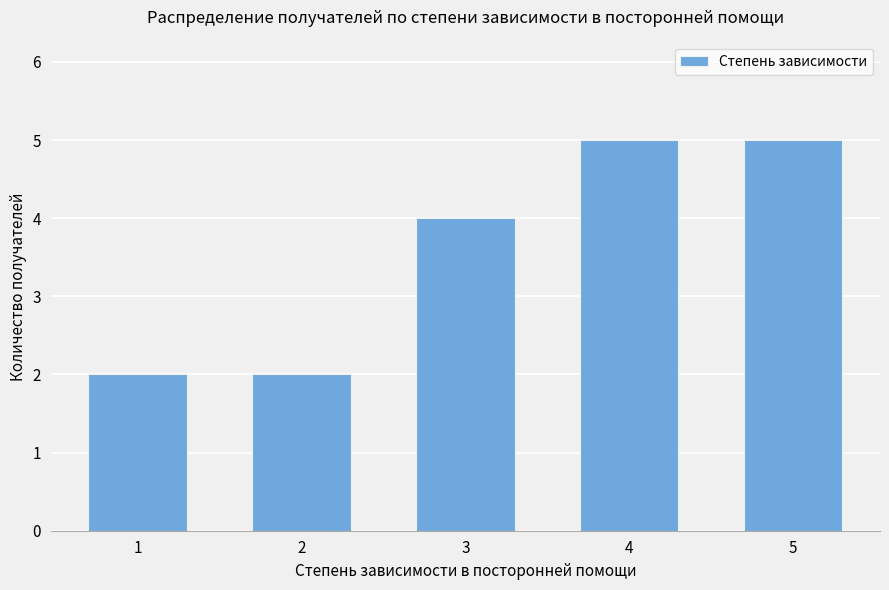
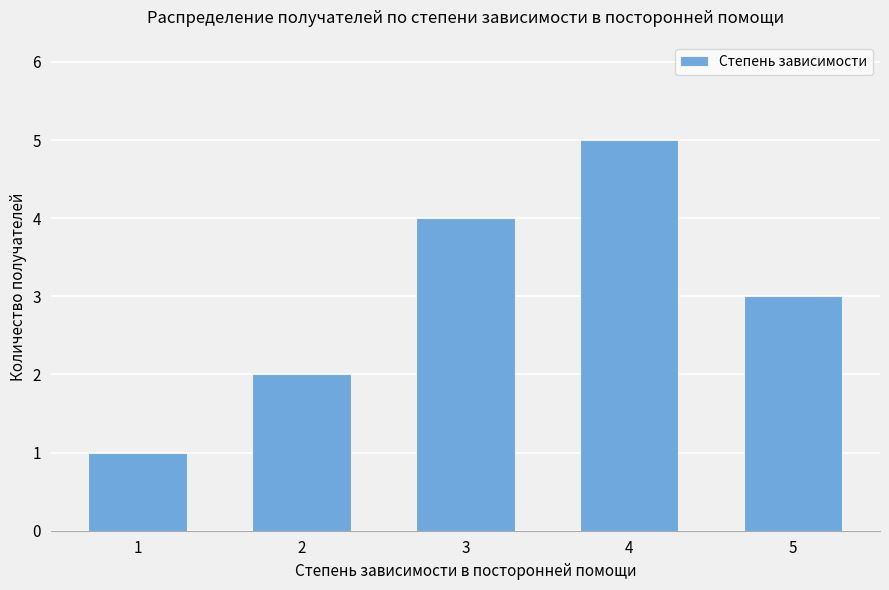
1: 2 -> 1
5: 5 -> 3
